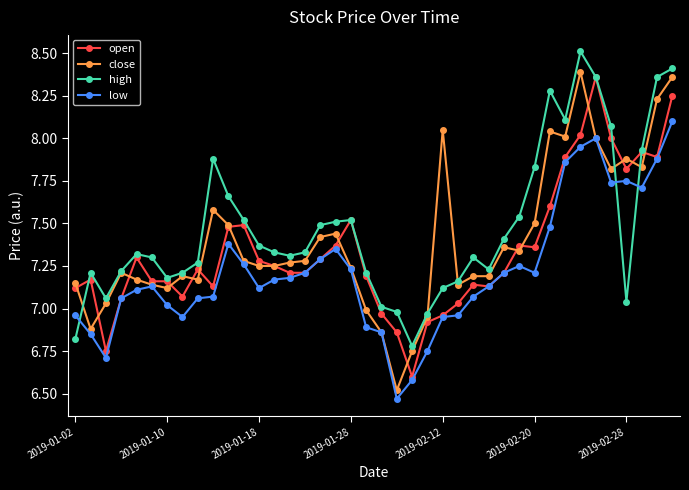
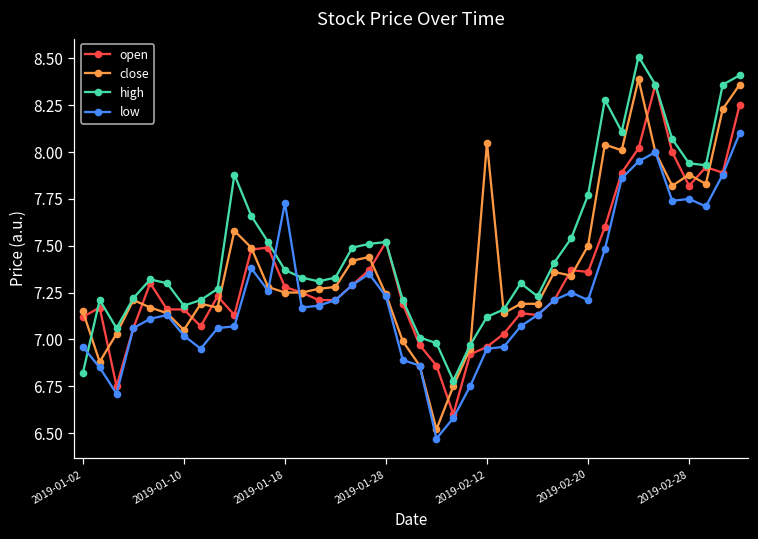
close, 2019-01-10: 7.12 -> 7.05
low, 2019-01-18: 7.12 -> 7.73
high, 2019-02-20: 7.83 -> 7.77
high, 2019-02-28: 7.04 -> 7.94
